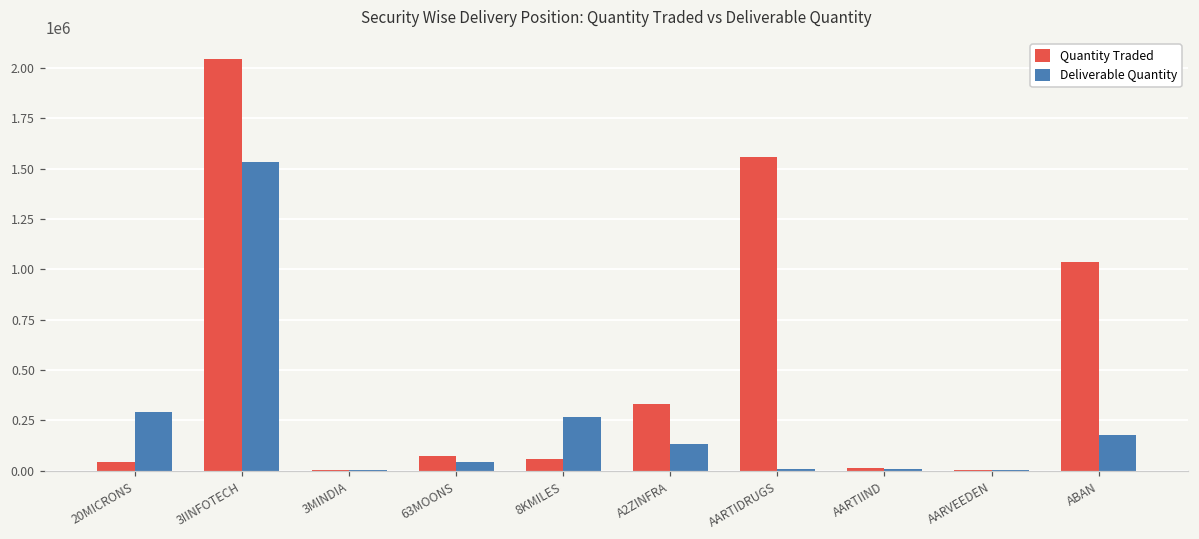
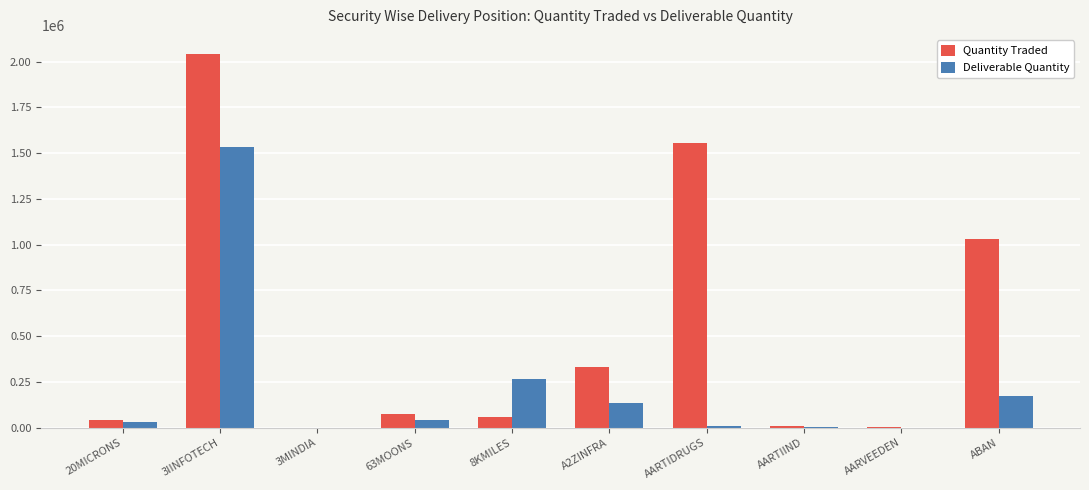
Deliverable Quantity, 20MICRONS: 290000 -> 30000
